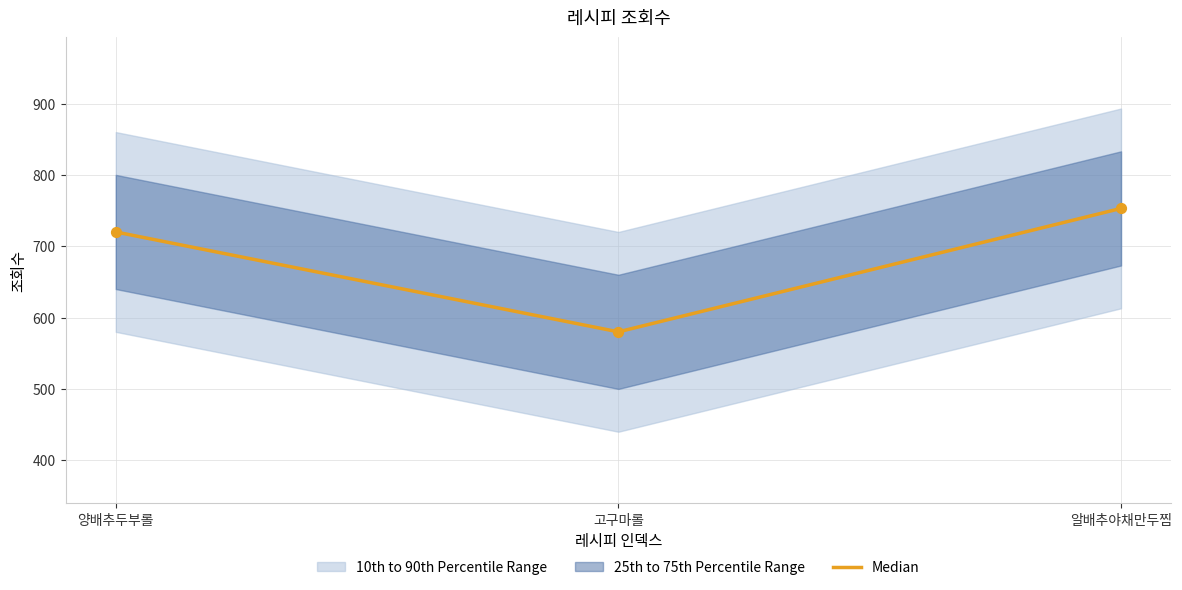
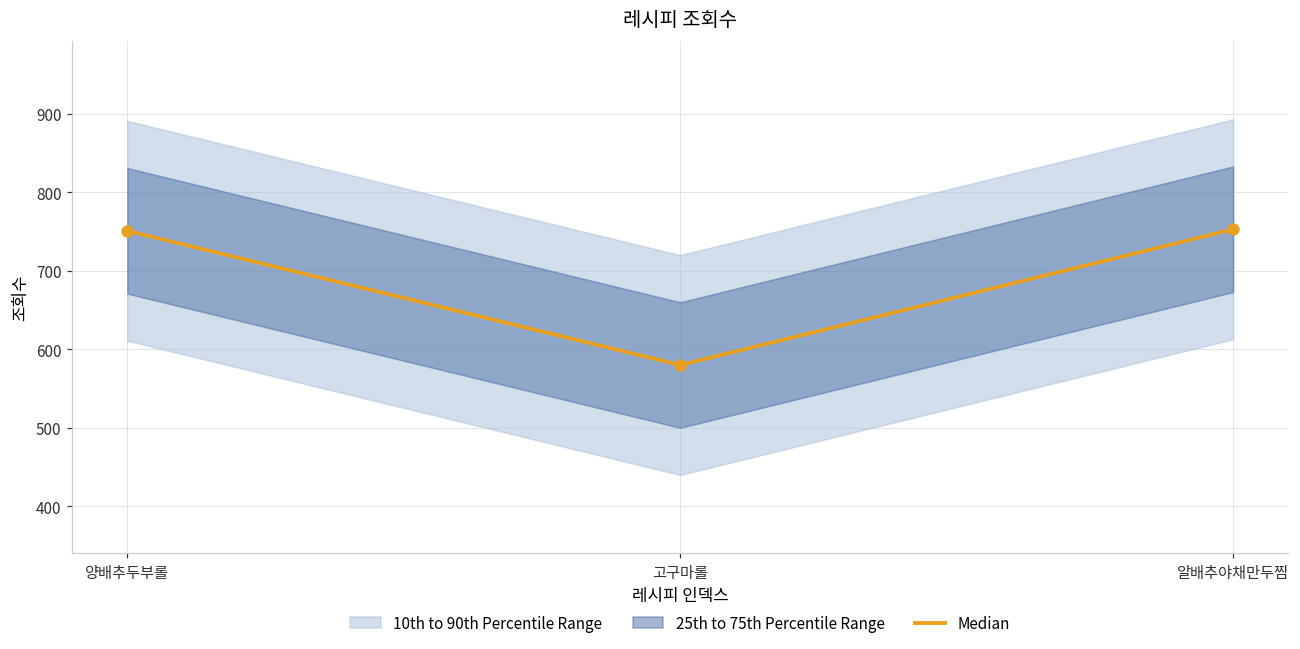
Median, 양배추두부롤: 720 -> 750
